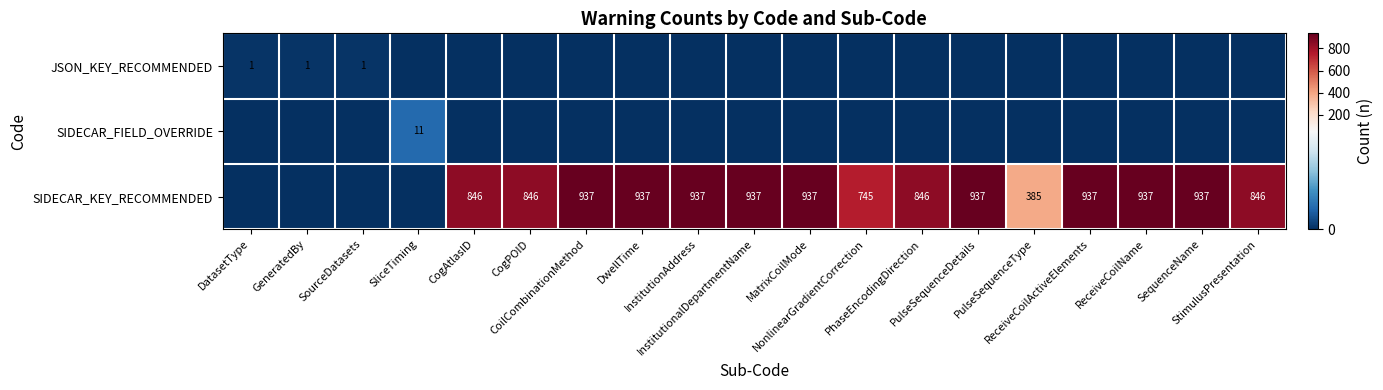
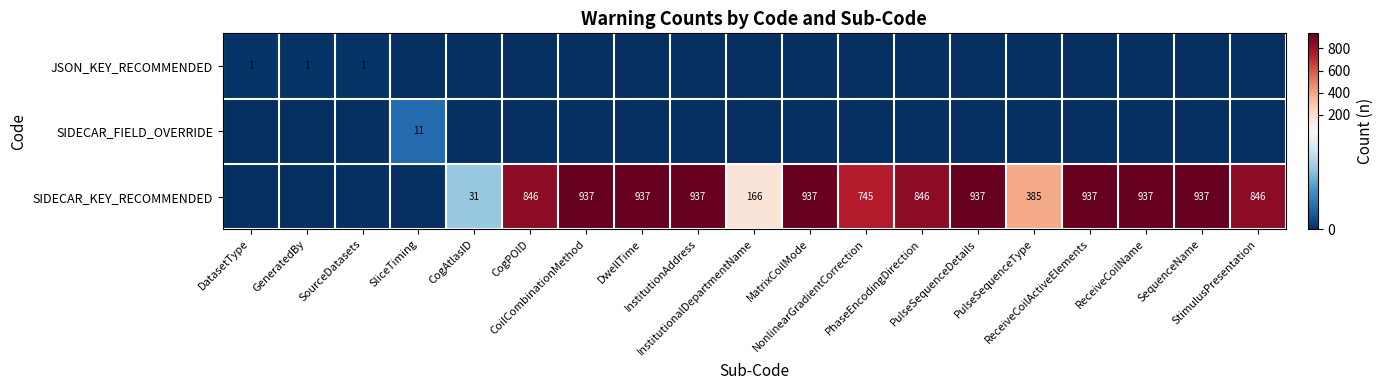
SIDECAR_KEY_RECOMMENDED, CogAtlasID: 846 -> 31
SIDECAR_KEY_RECOMMENDED, InstitutionalDepartmentName: 937 -> 166
